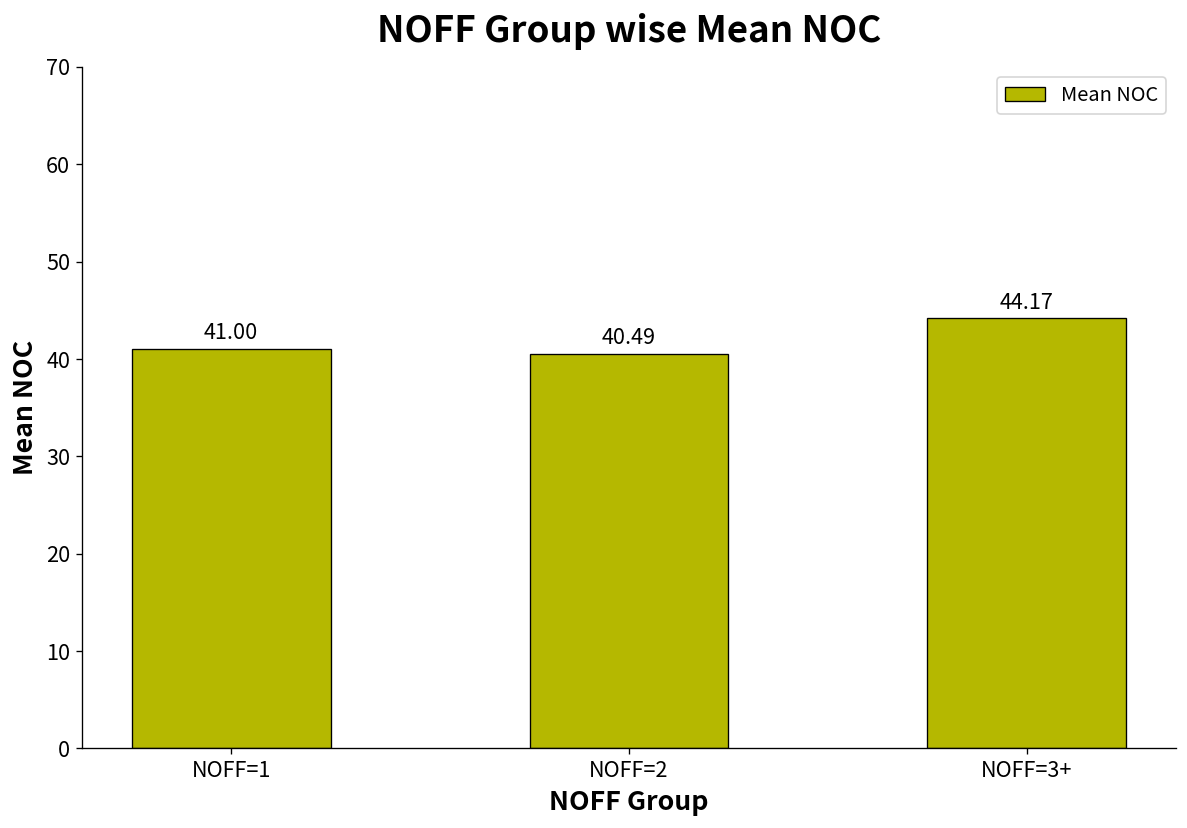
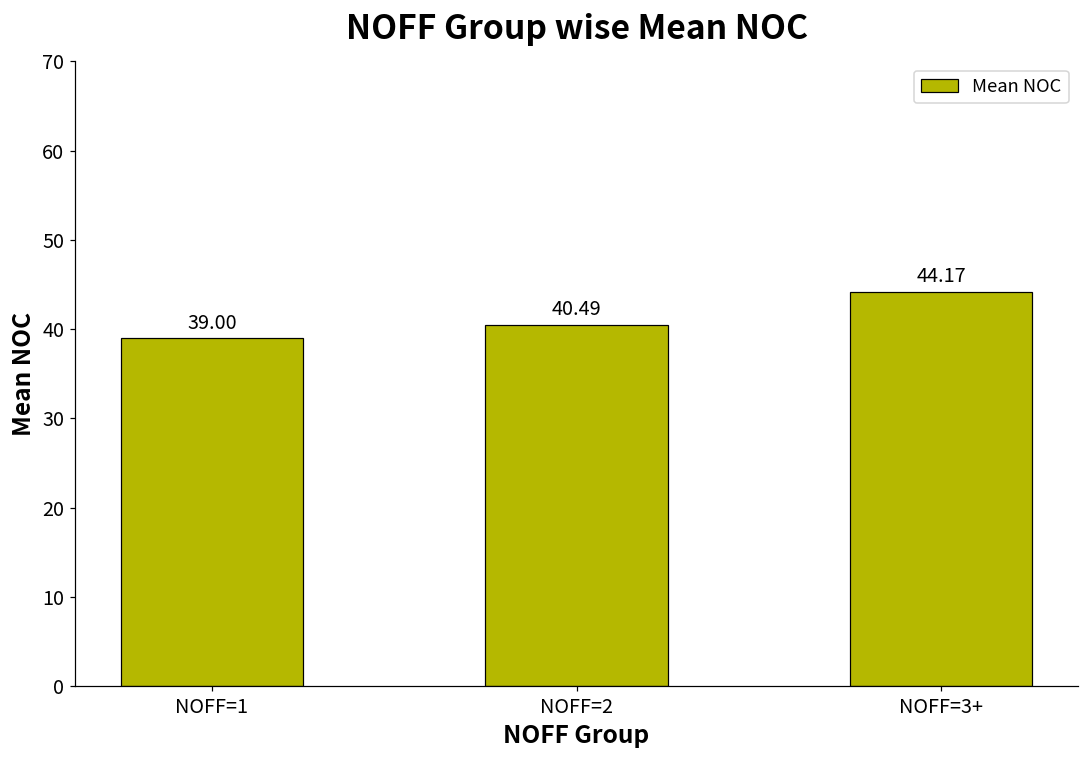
NOFF=1: 41.00 -> 39.00
